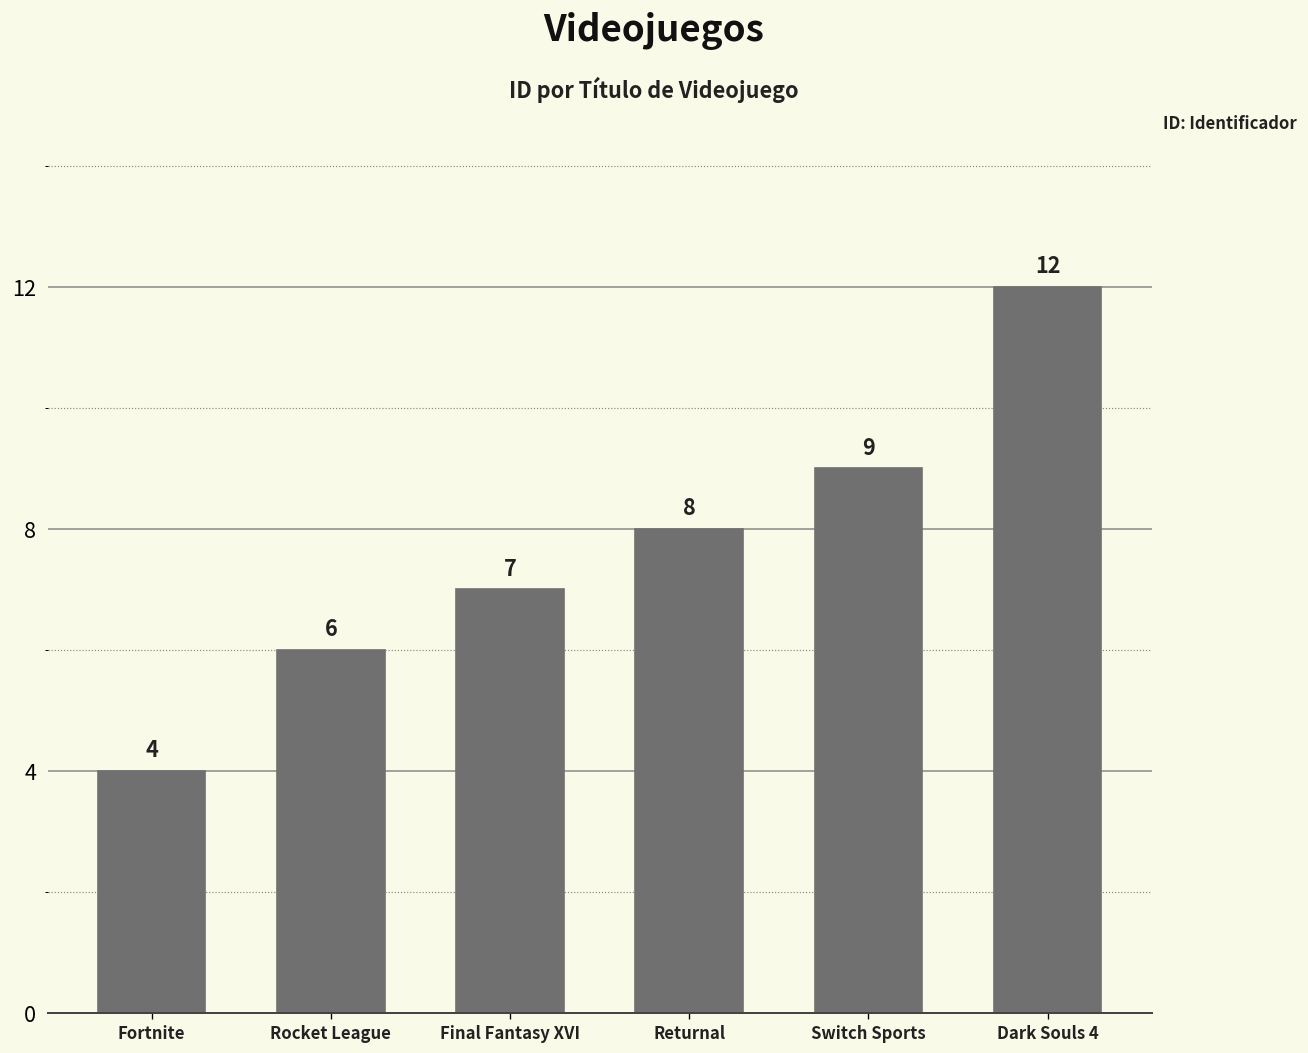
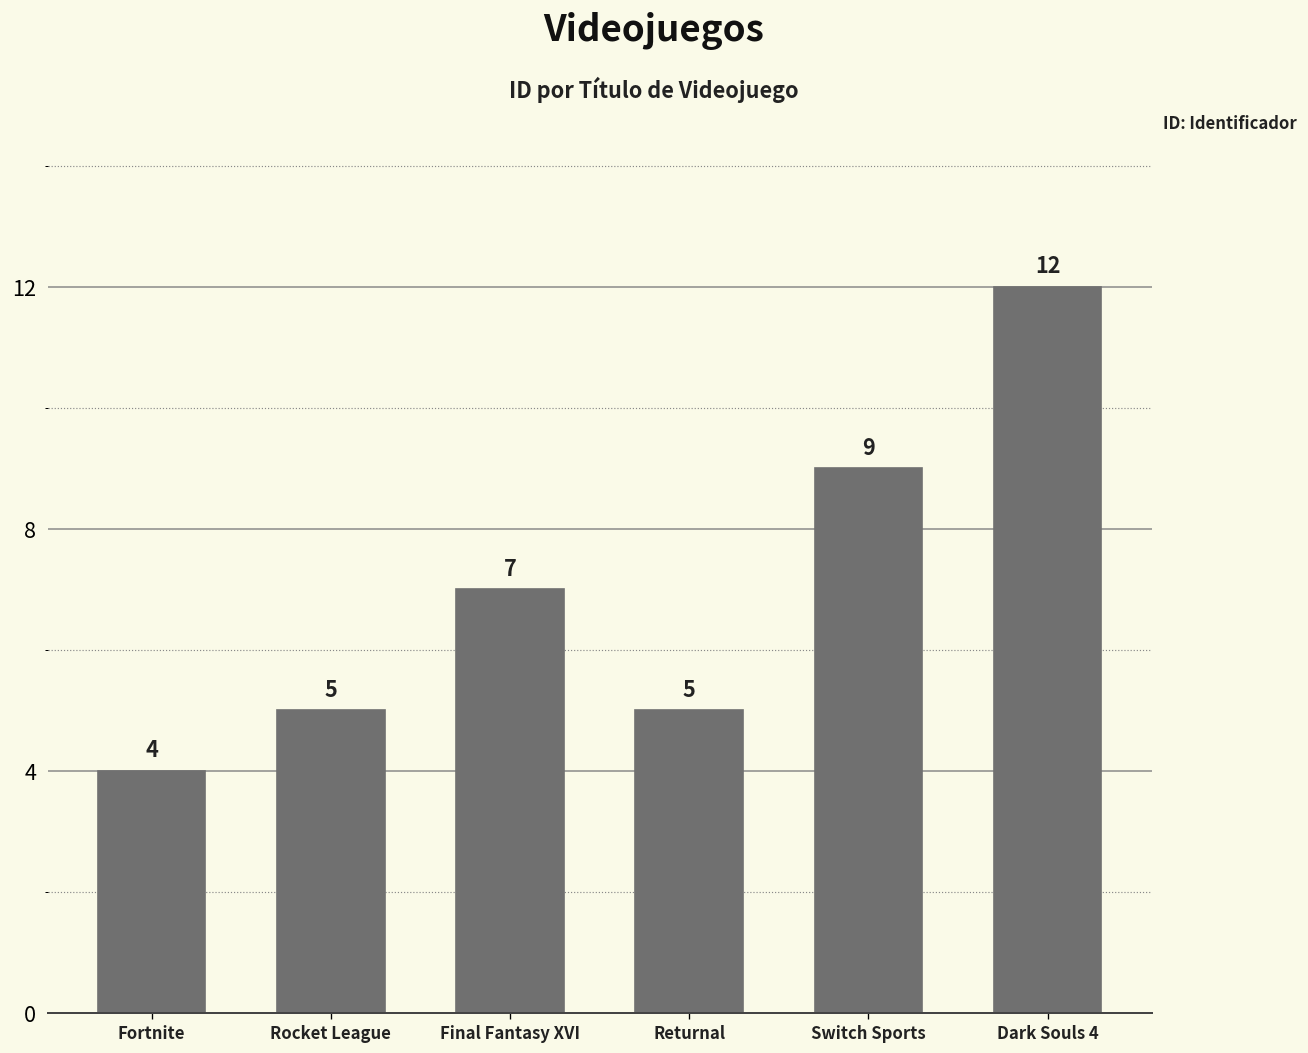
Rocket League: 6 -> 5
Returnal: 8 -> 5
